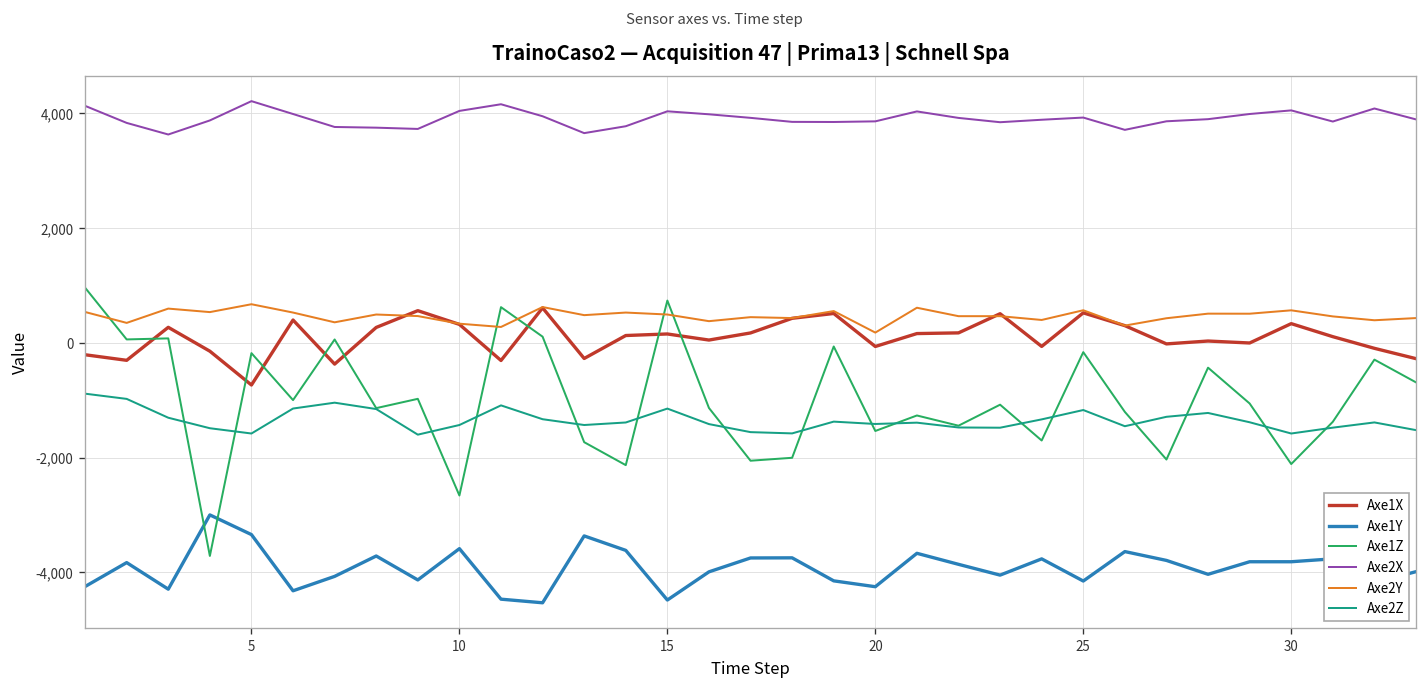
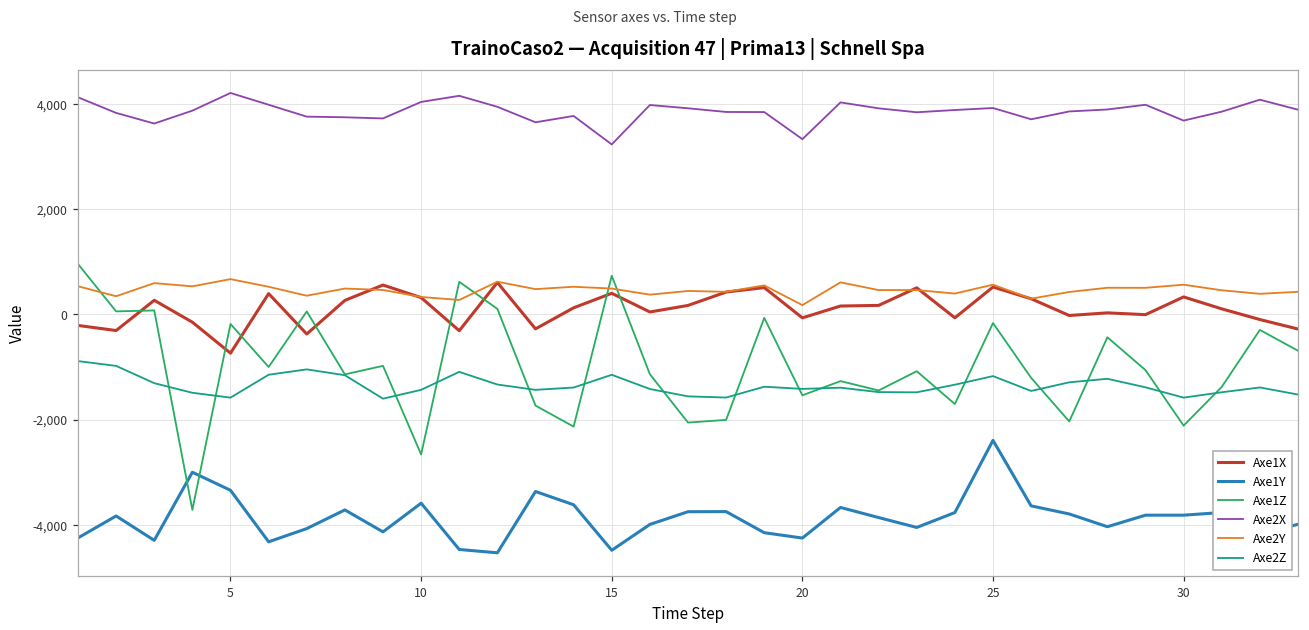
Axe1X, 15: 200 -> 400
Axe2X, 15: 4,000 -> 3,200
Axe2X, 20: 3,900 -> 3,300
Axe1Y, 25: -4,200 -> -2,400
Axe2X, 30: 4,000 -> 3,700
